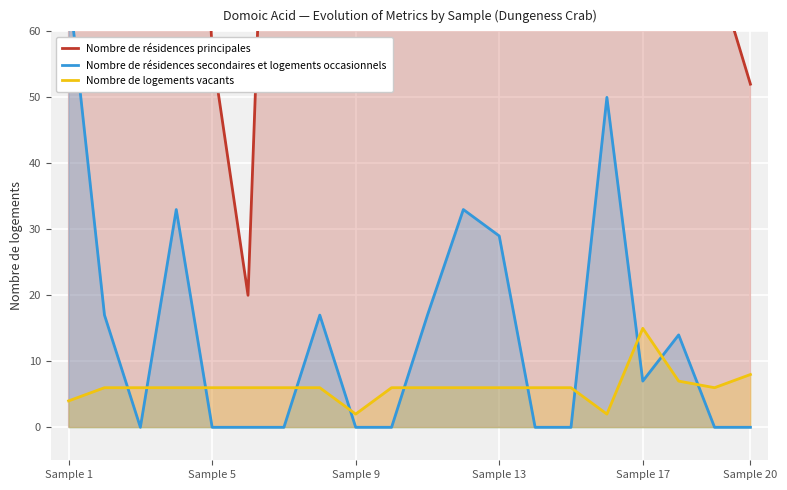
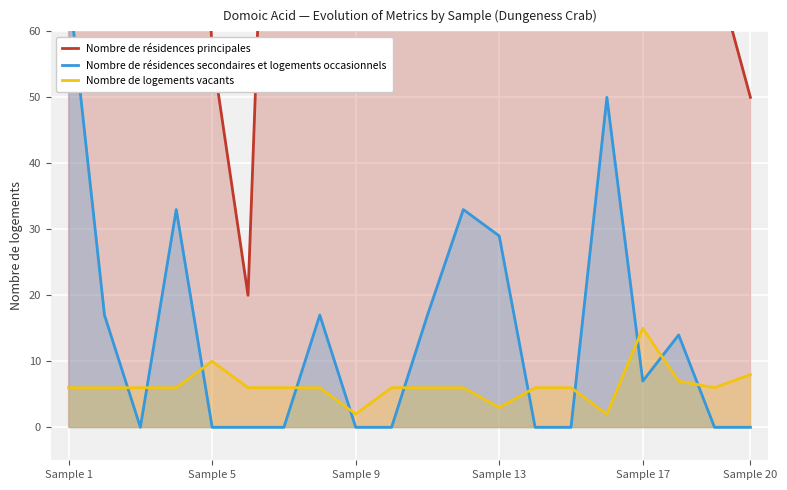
Nombre de logements vacants, Sample 1: 4 -> 6
Nombre de logements vacants, Sample 5: 6 -> 10
Nombre de logements vacants, Sample 13: 6 -> 3
Nombre de résidences principales, Sample 20: 52 -> 50
